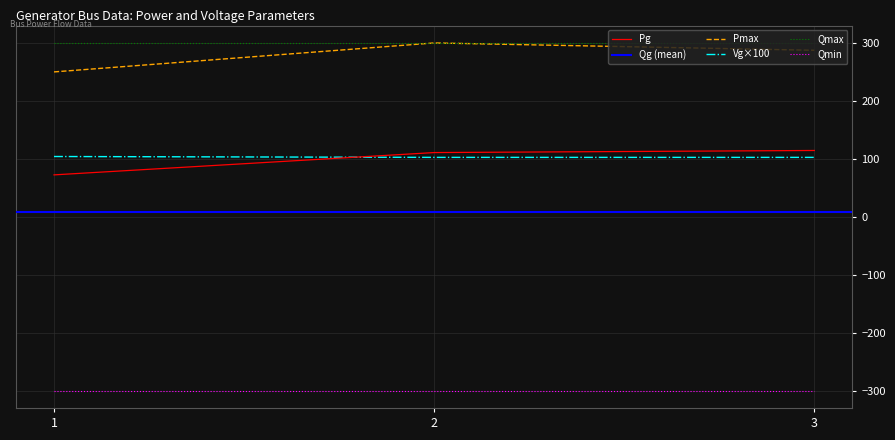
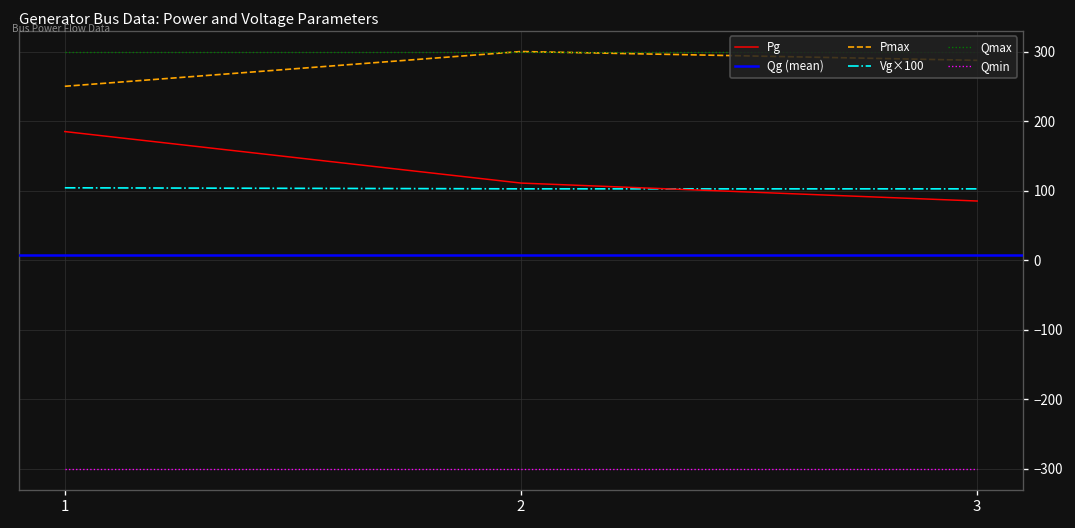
Pg, 1: 70 -> 180
Pg, 3: 110 -> 90
